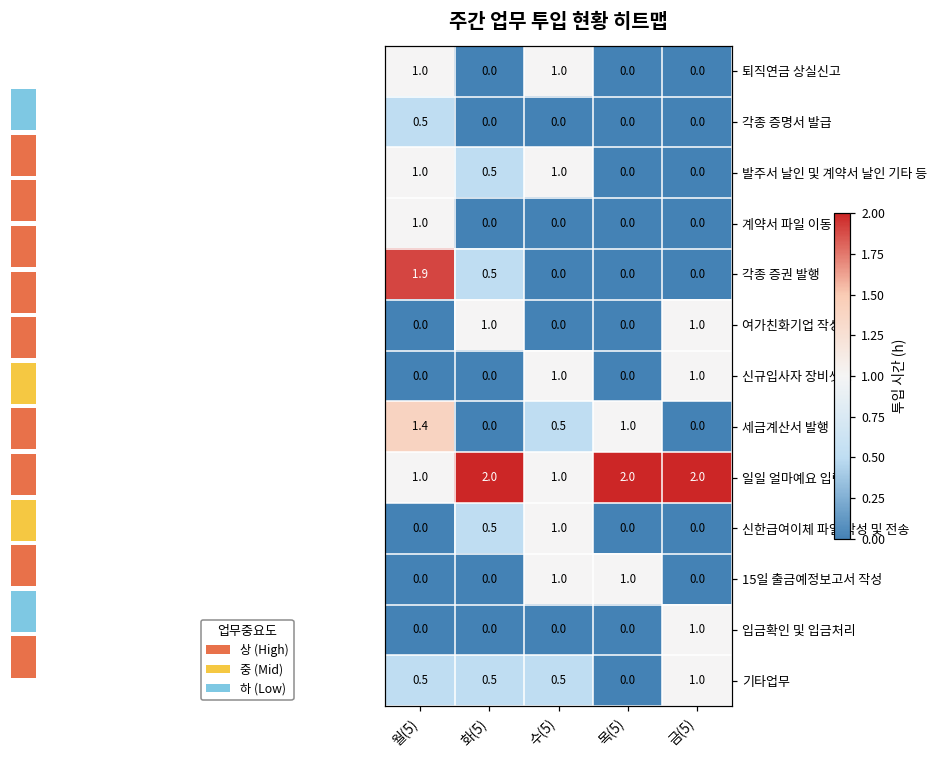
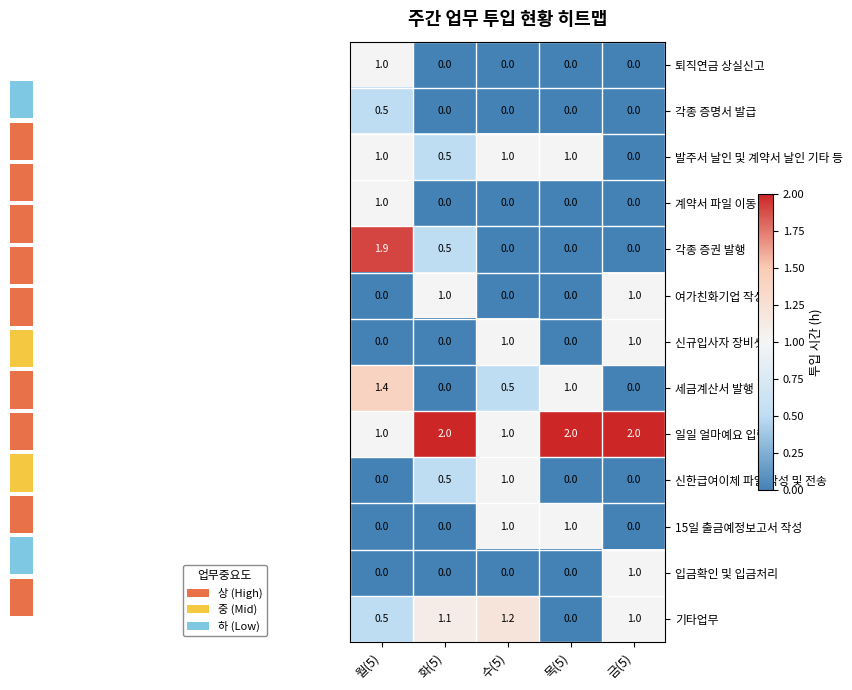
주간 업무 투입 현황 히트맵, 퇴직연금 상실신고, 수(5): 1.0 -> 0.0
주간 업무 투입 현황 히트맵, 발주서 날인 및 계약서 날인 기타 등, 목(5): 0.0 -> 1.0
주간 업무 투입 현황 히트맵, 기타업무, 화(5): 0.5 -> 1.1
주간 업무 투입 현황 히트맵, 기타업무, 수(5): 0.5 -> 1.2
